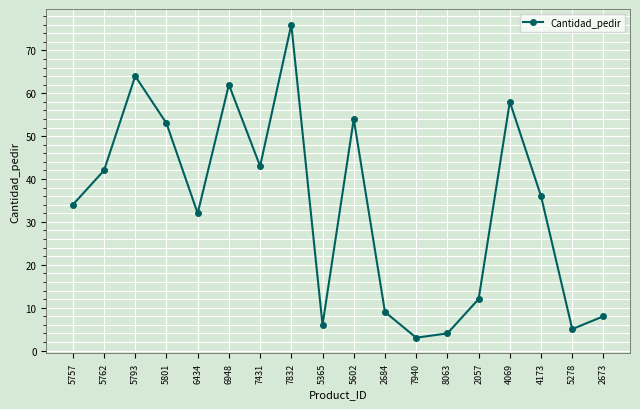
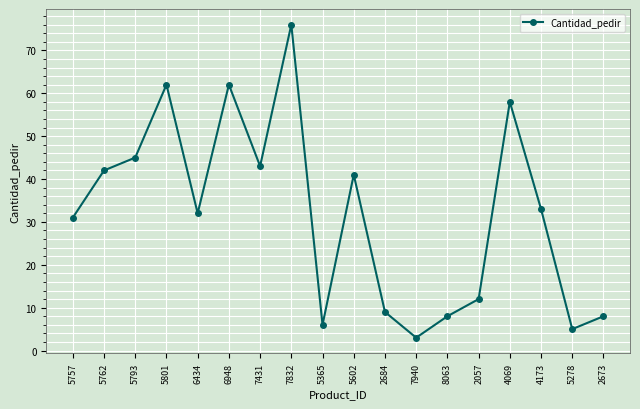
5757: 34 -> 31
5793: 64 -> 45
5801: 53 -> 62
5602: 54 -> 41
8063: 4 -> 8
4173: 36 -> 33
